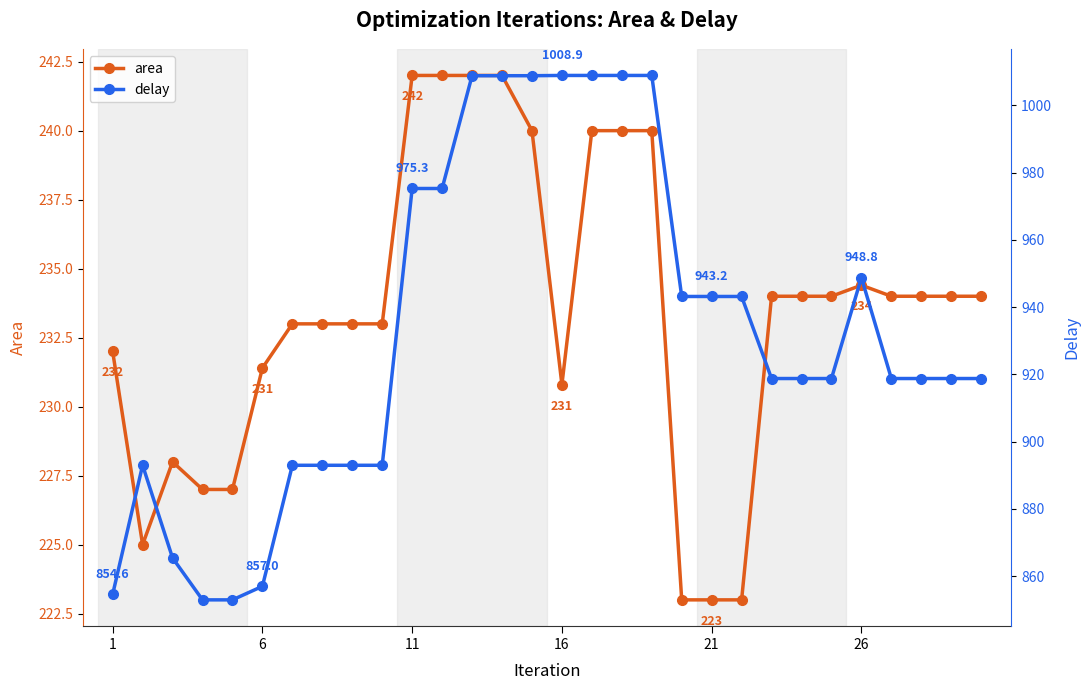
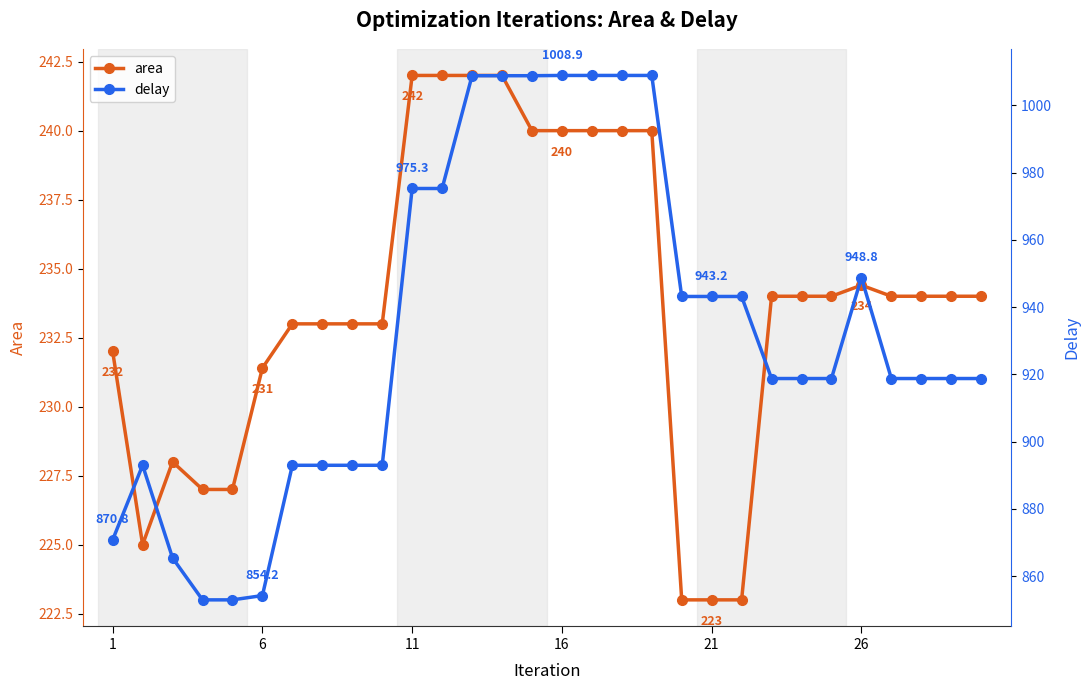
area, 16: 231 -> 240
delay, 1: 854.6 -> 870.8
delay, 6: 857.0 -> 854.2
